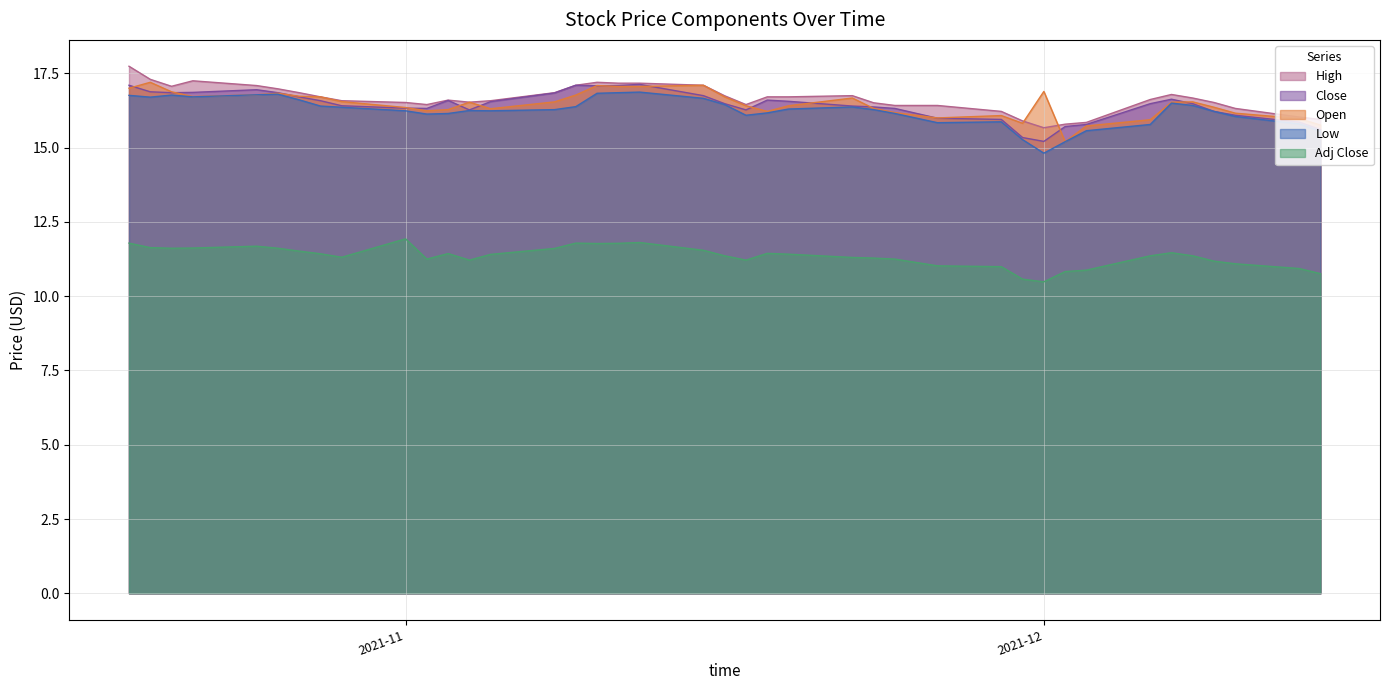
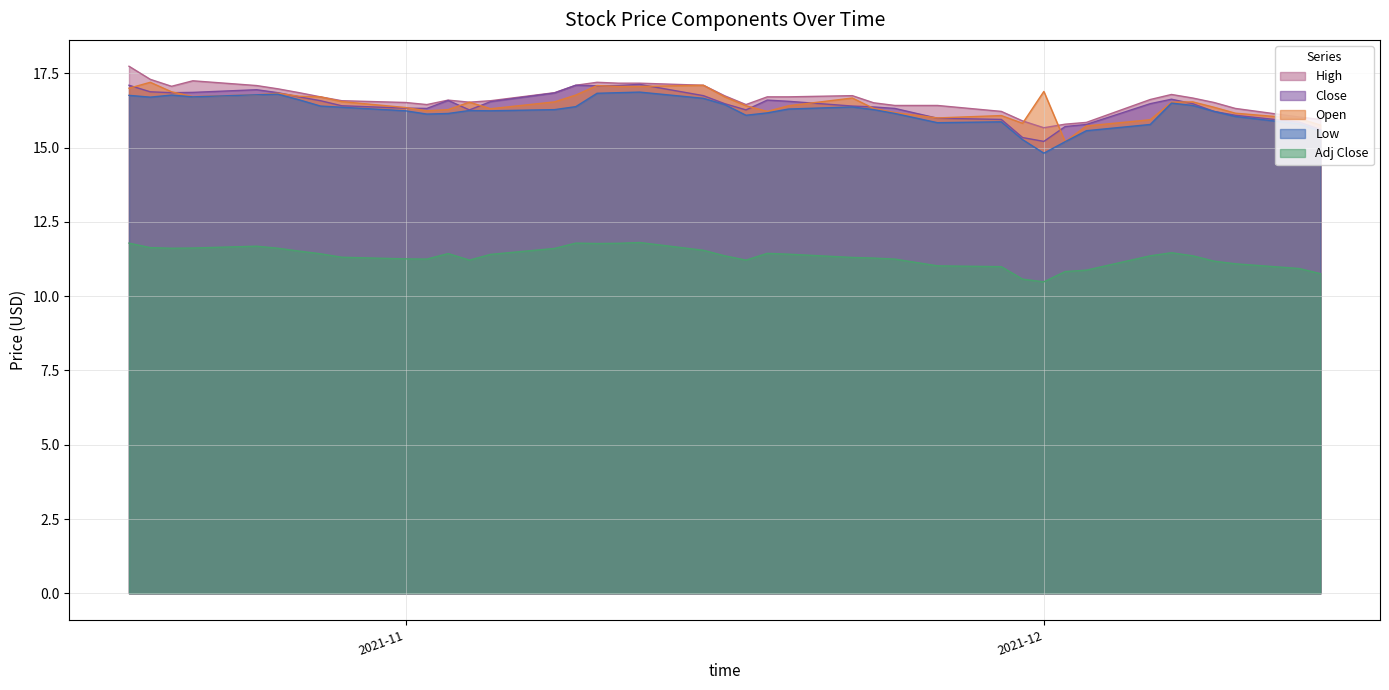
Adj Close, 2021-11: 11.9 -> 11.3
